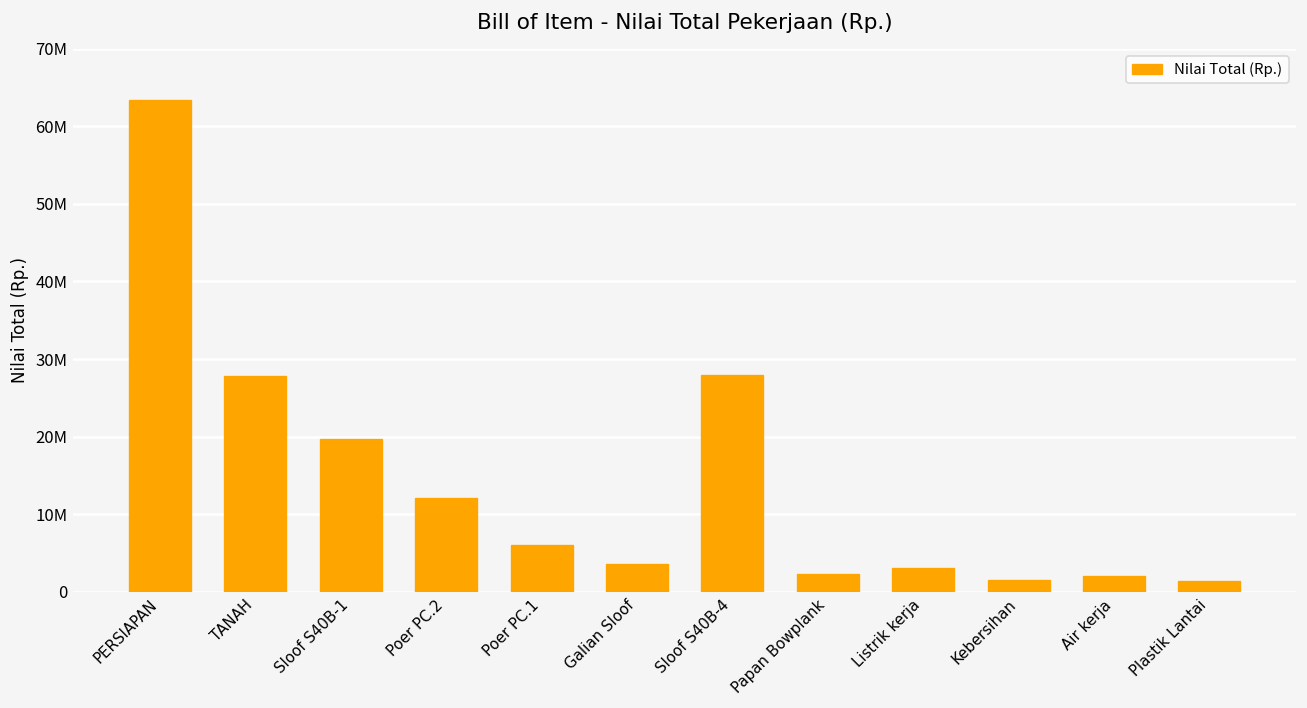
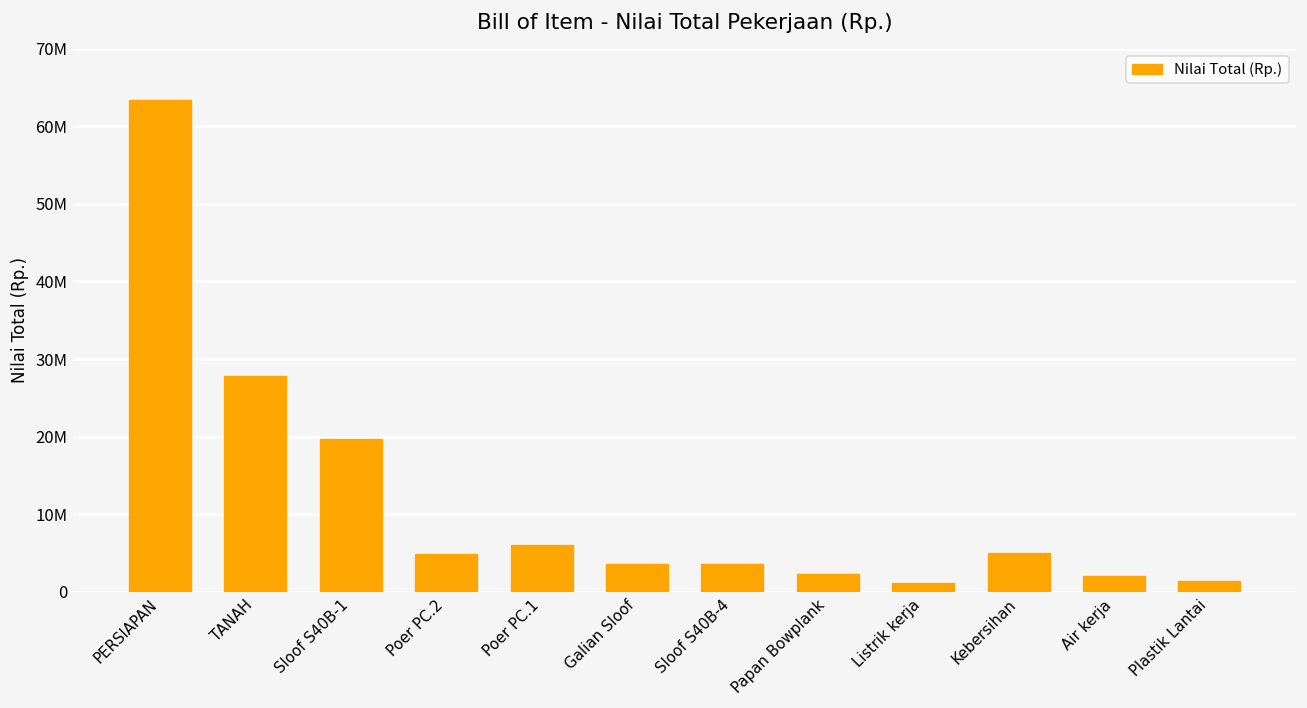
Poer PC.2: 12000000 -> 5000000
Sloof S40B-4: 28000000 -> 4000000
Listrik kerja: 3000000 -> 1000000
Kebersihan: 2000000 -> 5000000
